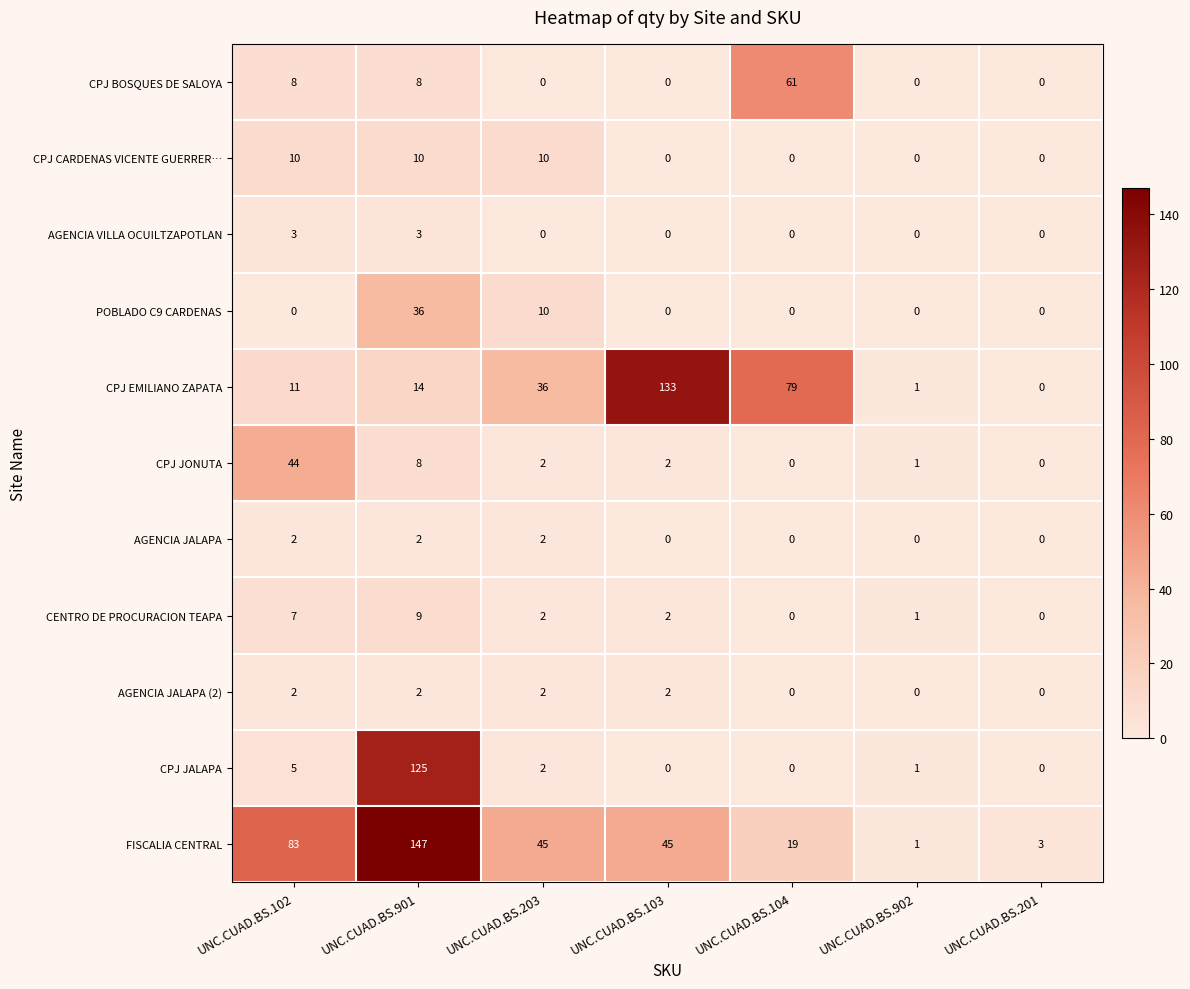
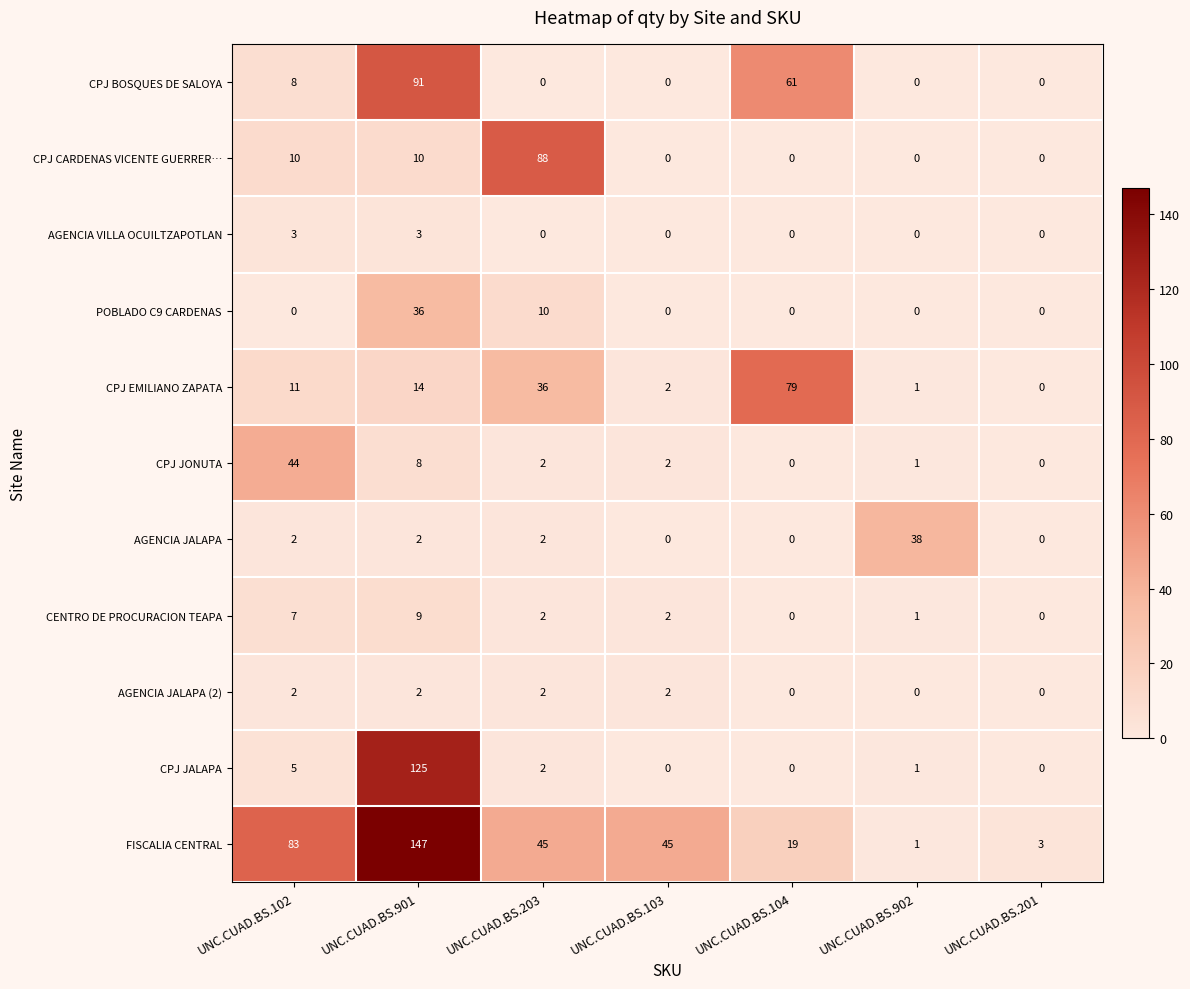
CPJ BOSQUES DE SALOYA, UNC.CUAD.BS.901: 8 -> 91
CPJ CARDENAS VICENTE GUERRER…, UNC.CUAD.BS.203: 10 -> 88
CPJ EMILIANO ZAPATA, UNC.CUAD.BS.103: 133 -> 2
AGENCIA JALAPA, UNC.CUAD.BS.902: 0 -> 38
